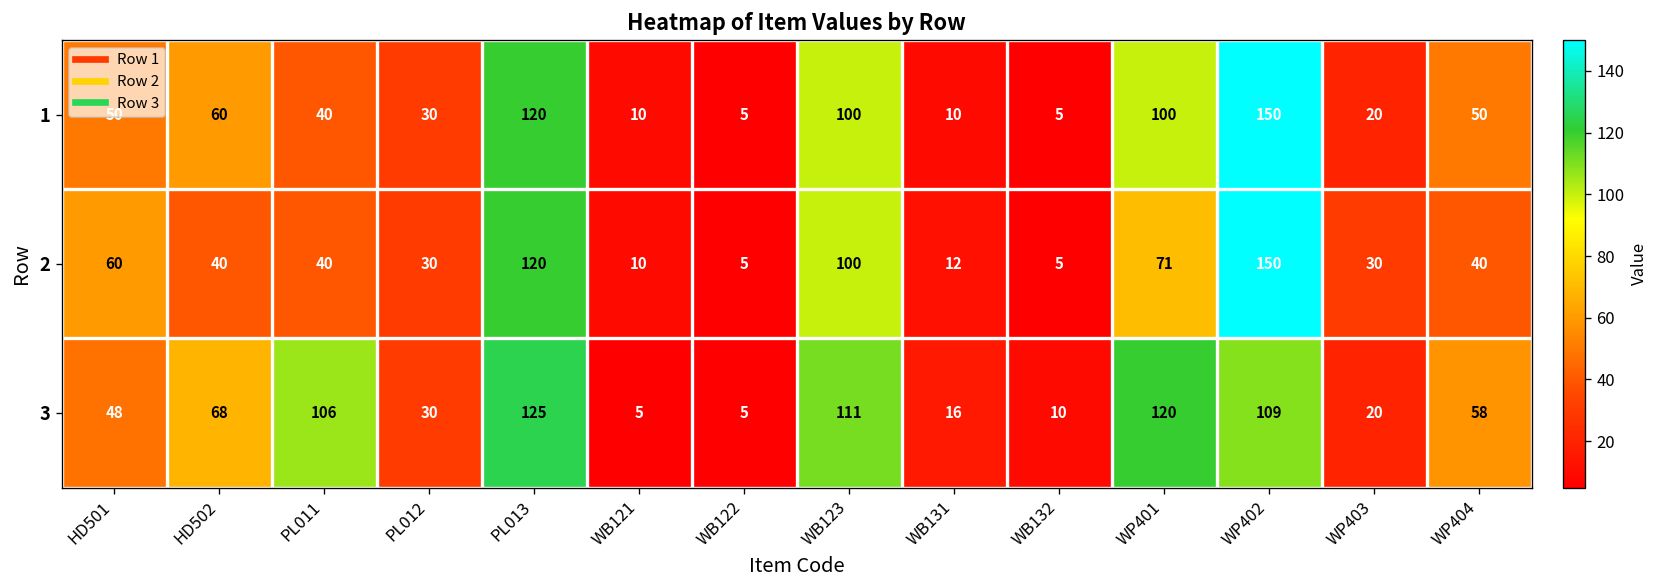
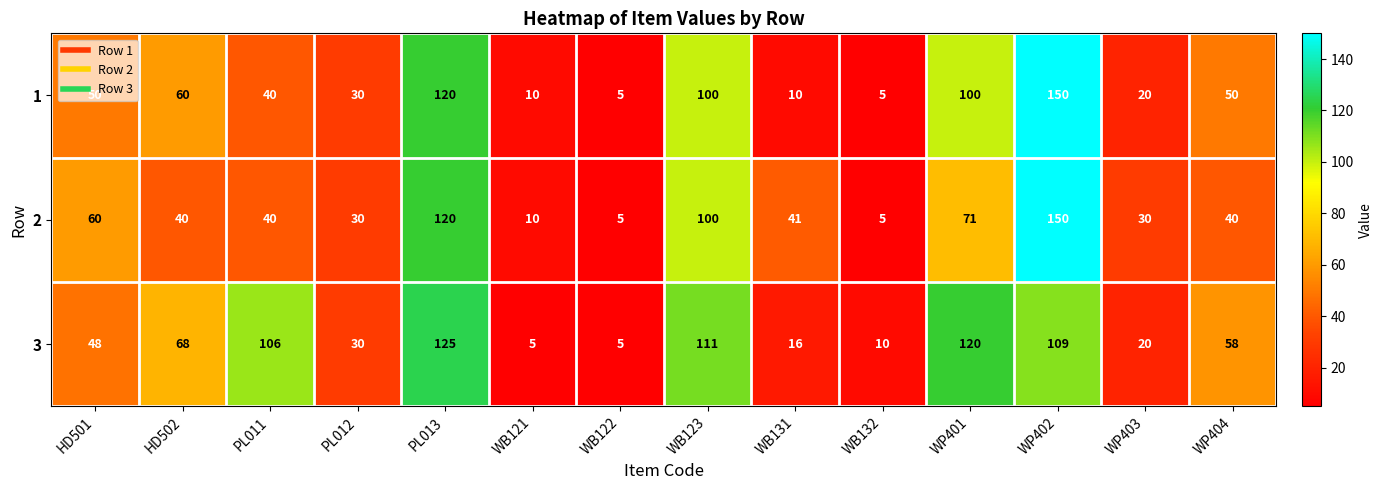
2, WB131: 12 -> 41
